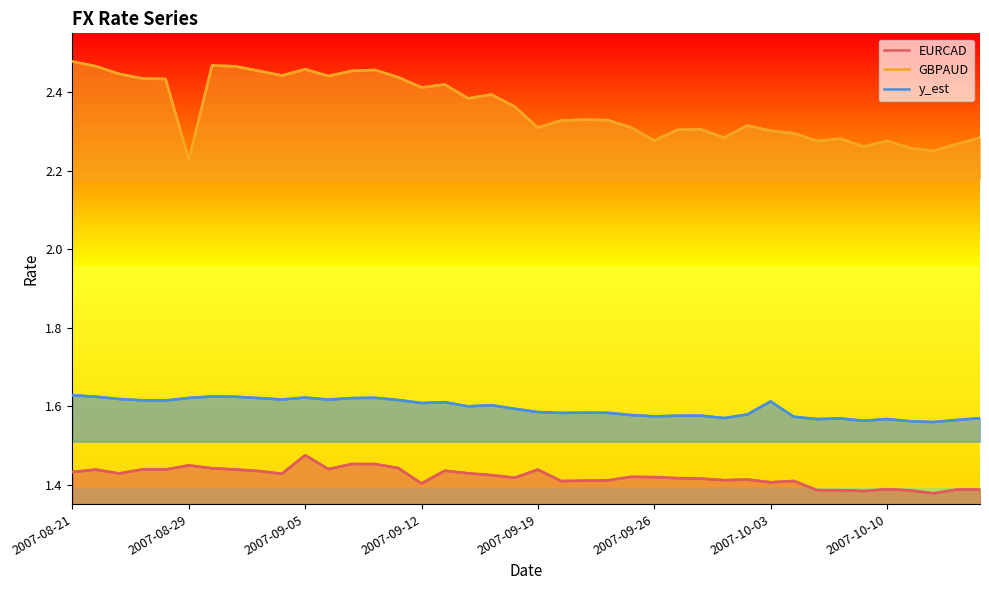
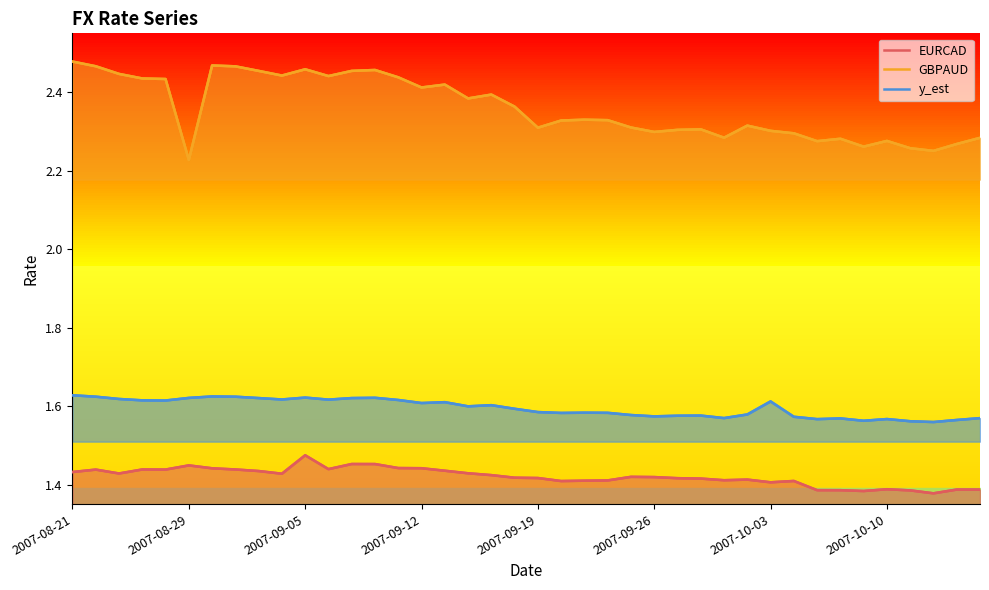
EURCAD, 2007-09-12: 1.40 -> 1.44
EURCAD, 2007-09-19: 1.44 -> 1.42
GBPAUD, 2007-09-26: 2.28 -> 2.30
